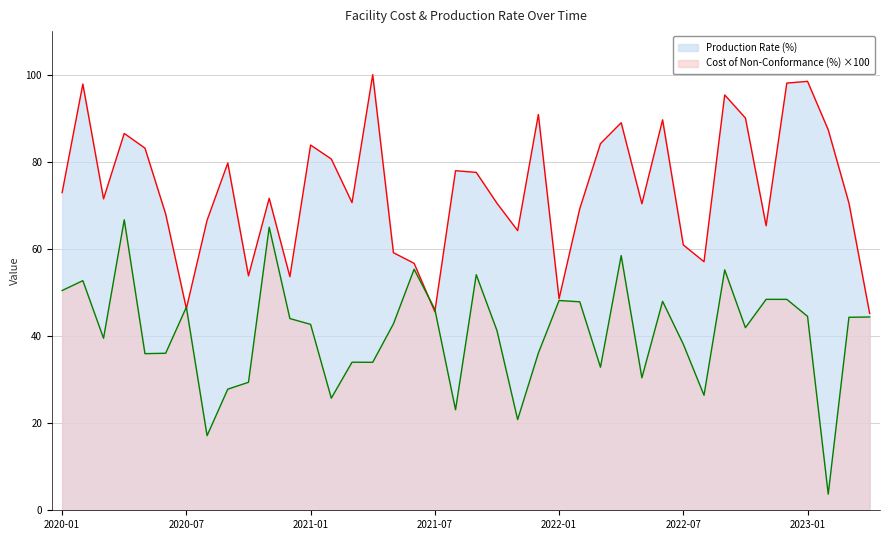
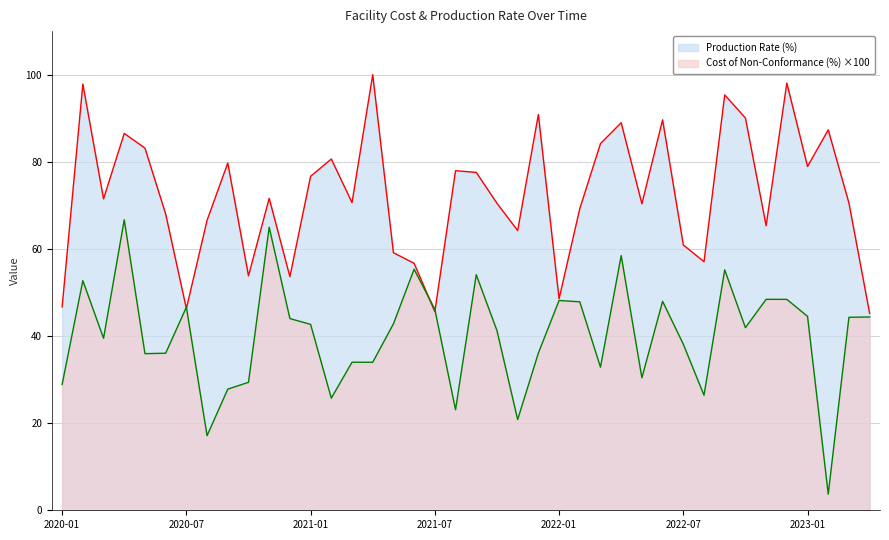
Production Rate (%), 2020-01: 73 -> 47
Cost of Non-Conformance (%) ×100, 2020-01: 50 -> 29
Production Rate (%), 2021-01: 84 -> 77
Production Rate (%), 2023-01: 98 -> 79
